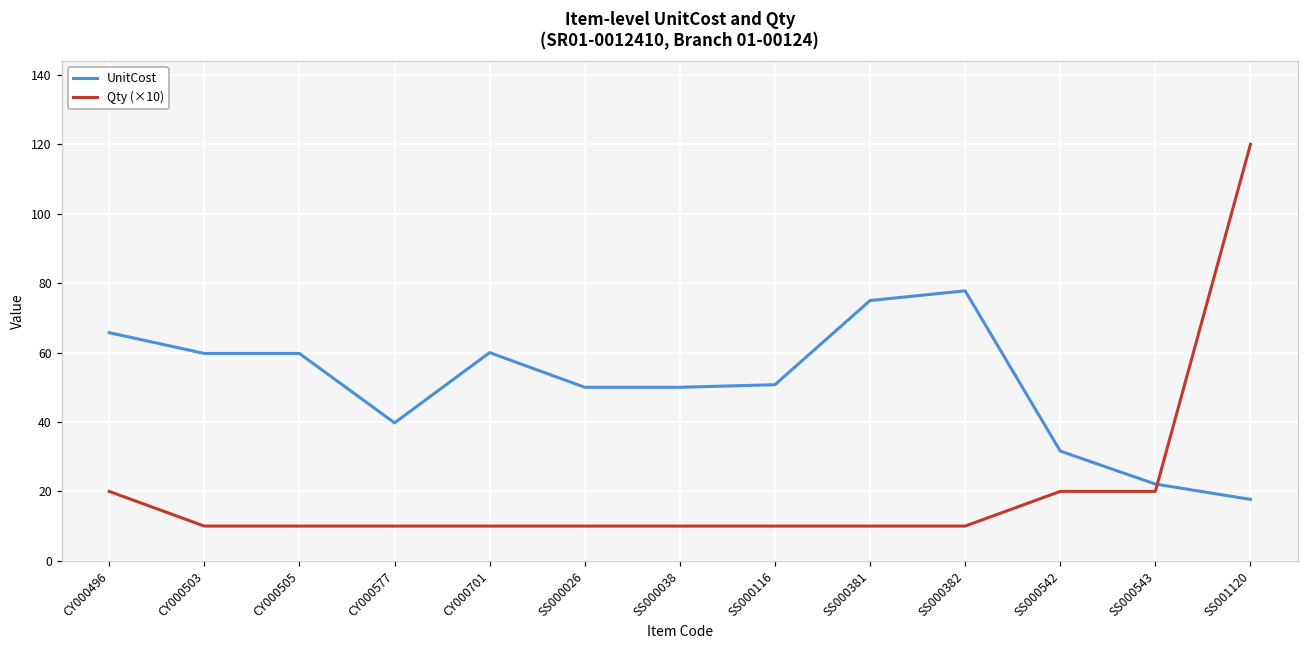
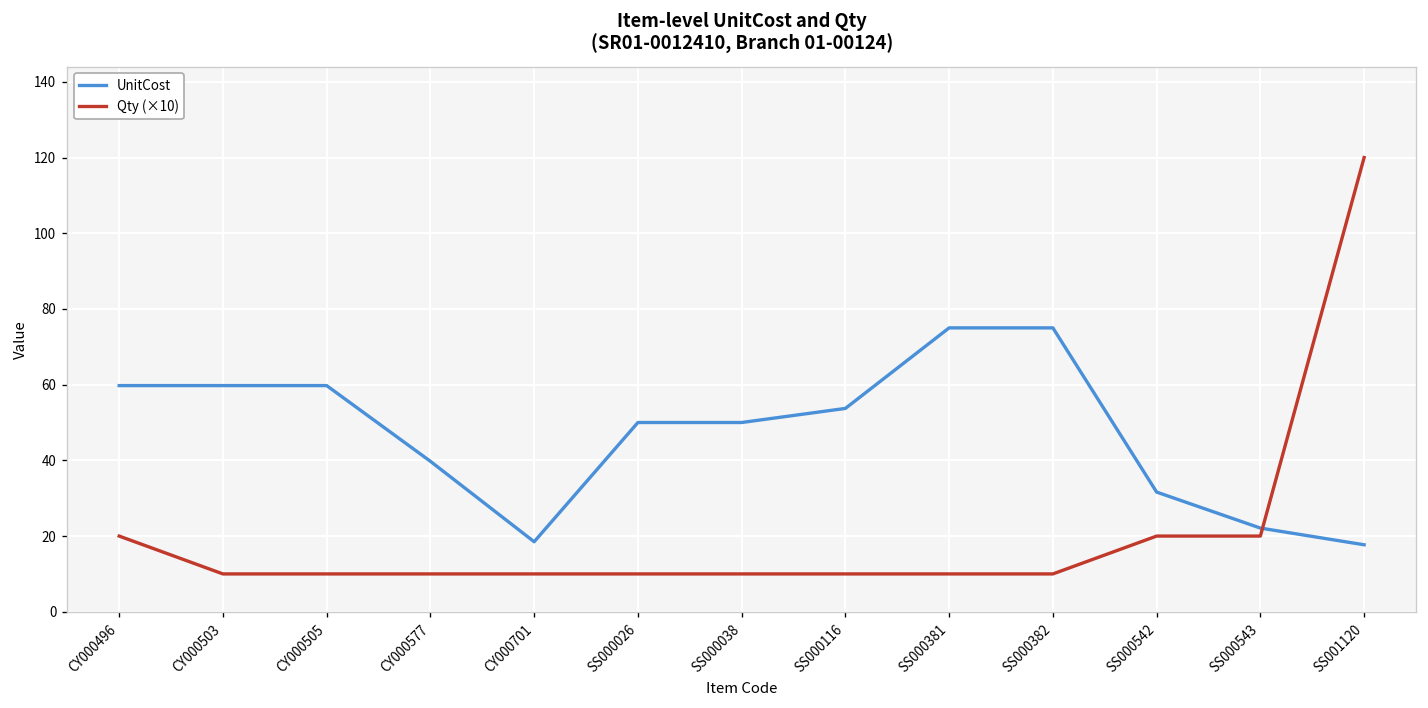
UnitCost, CY000496: 66 -> 60
UnitCost, CY000701: 60 -> 19
UnitCost, SS000116: 51 -> 54
UnitCost, SS000382: 78 -> 75
